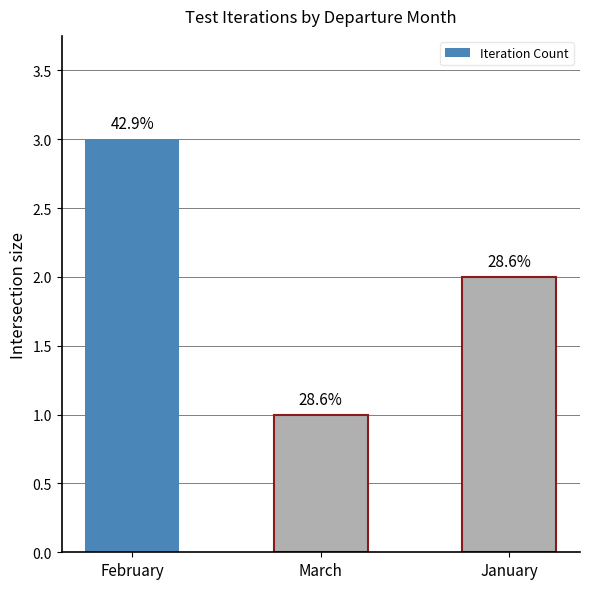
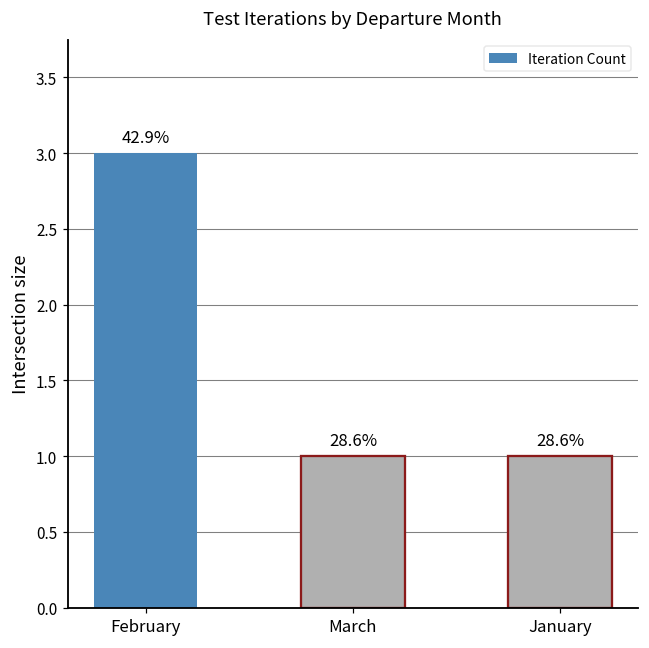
January: 2 -> 1
